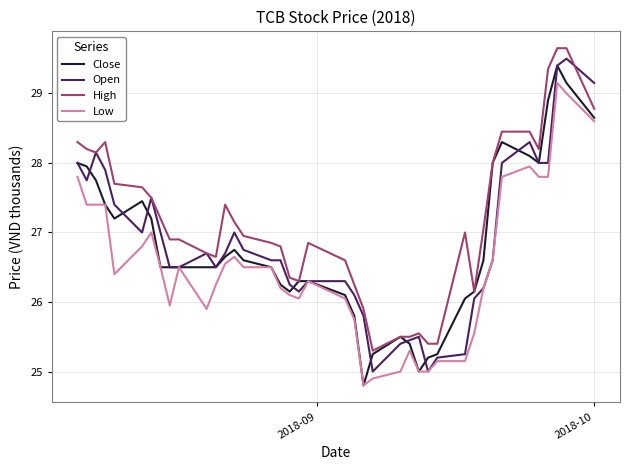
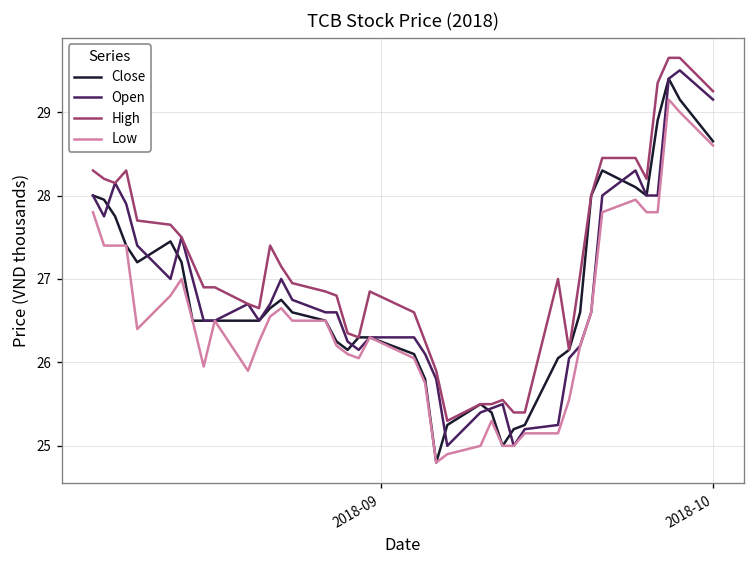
High, 2018-10: 28.8 -> 29.3
